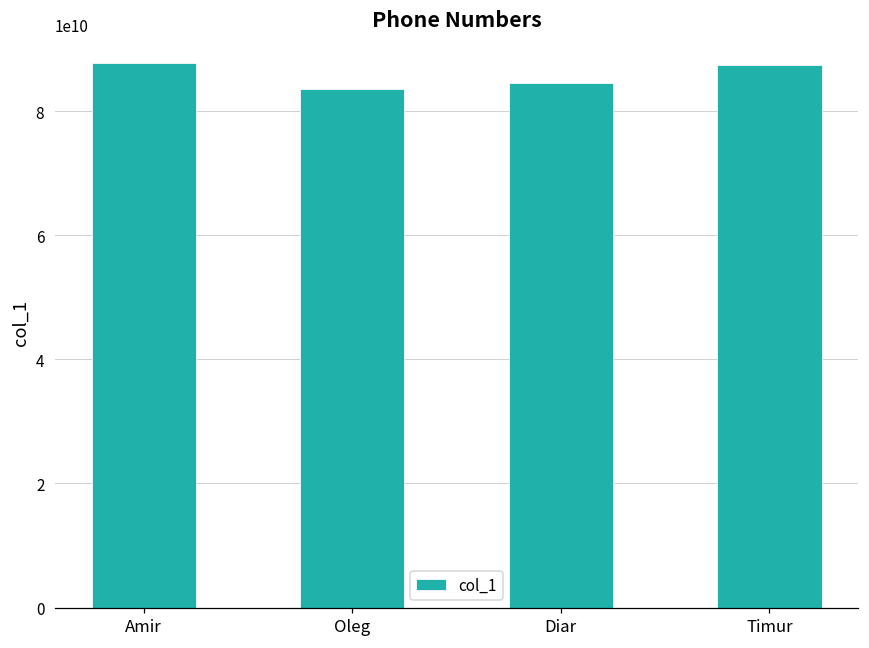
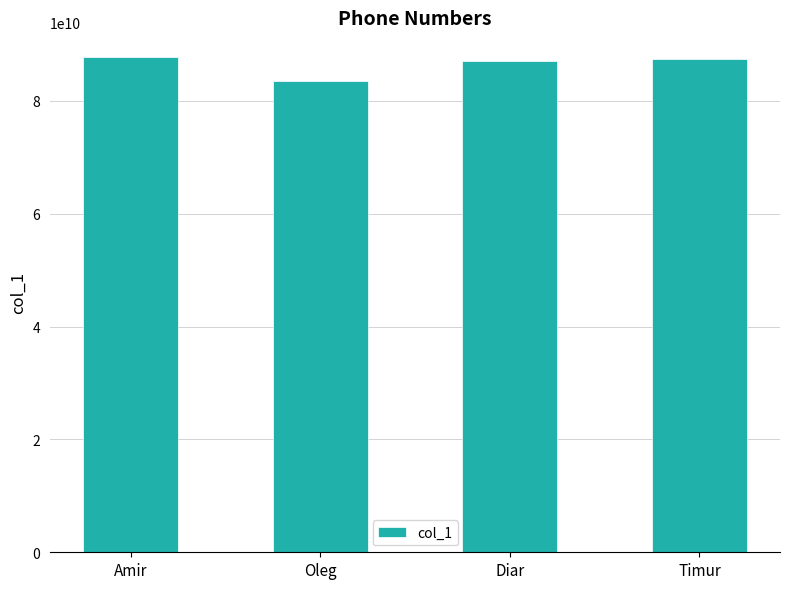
Diar: 85000000000 -> 87000000000
